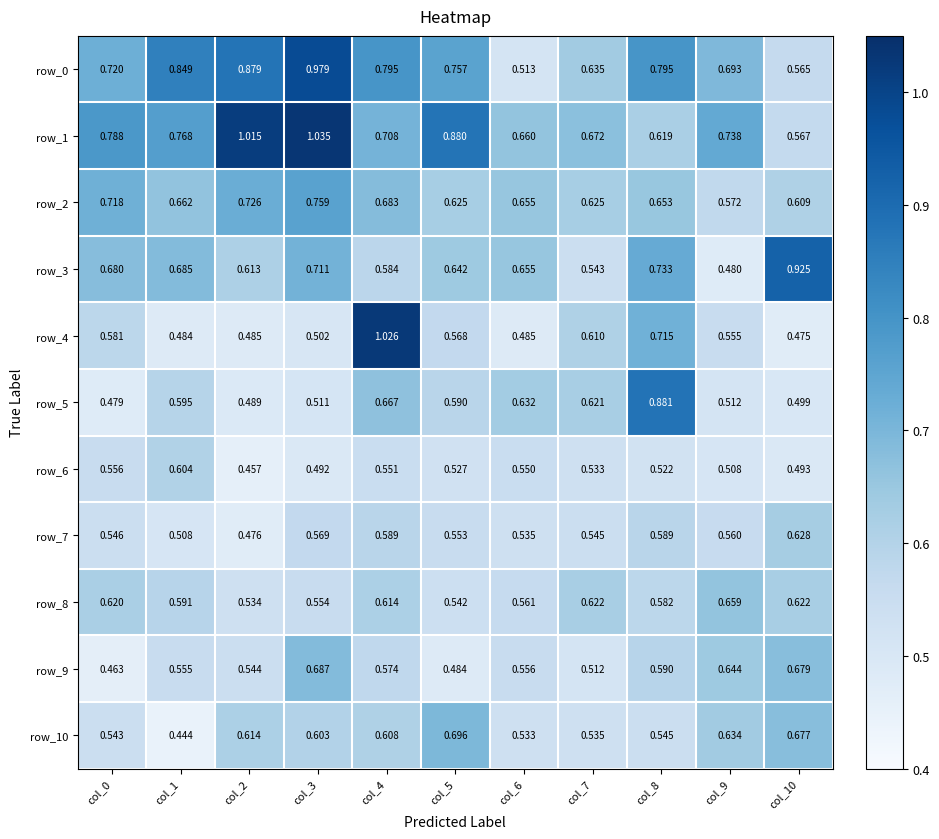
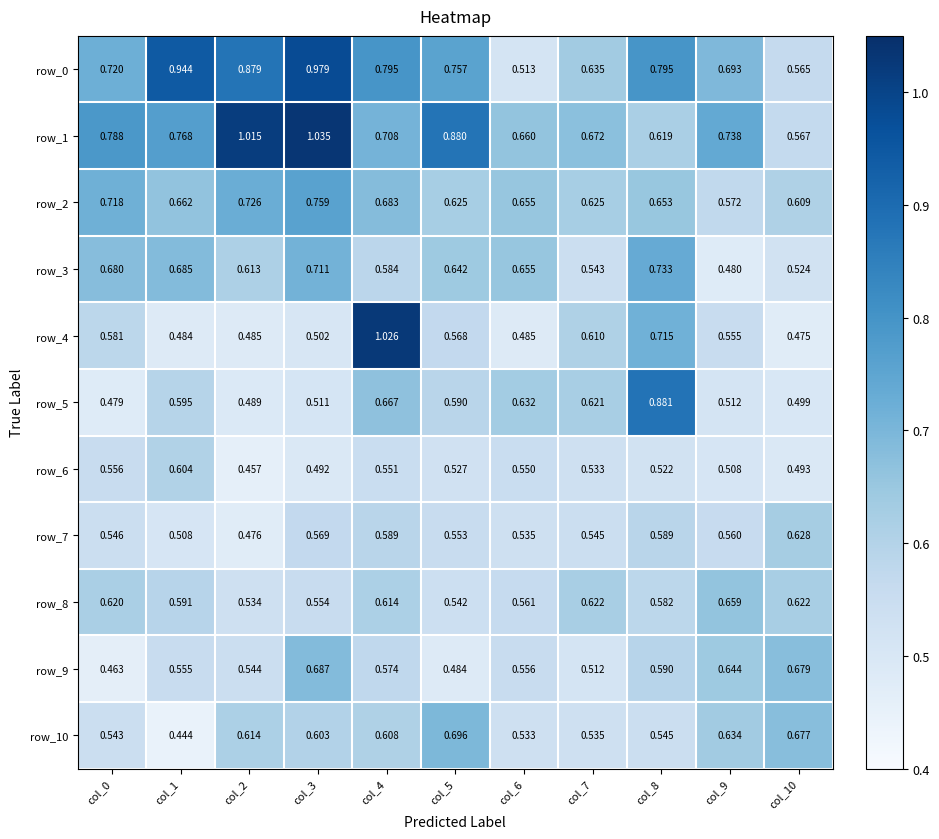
row_0, col_1: 0.849 -> 0.944
row_3, col_10: 0.925 -> 0.524
